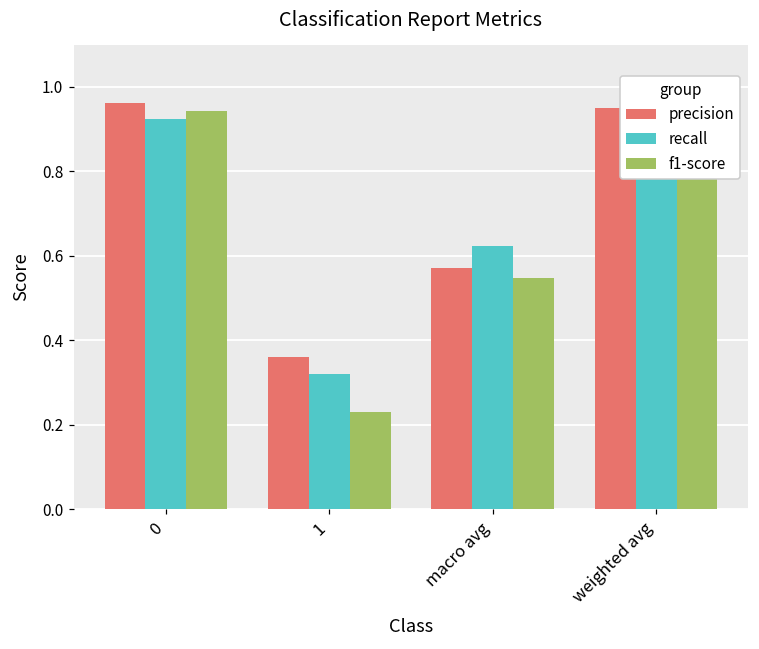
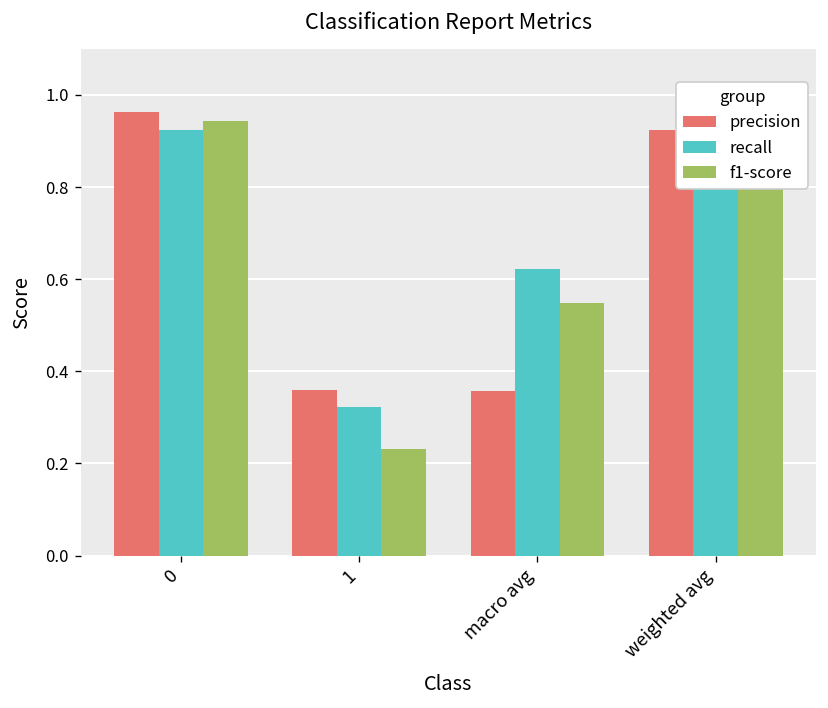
precision, macro avg: 0.57 -> 0.36
precision, weighted avg: 0.95 -> 0.92
